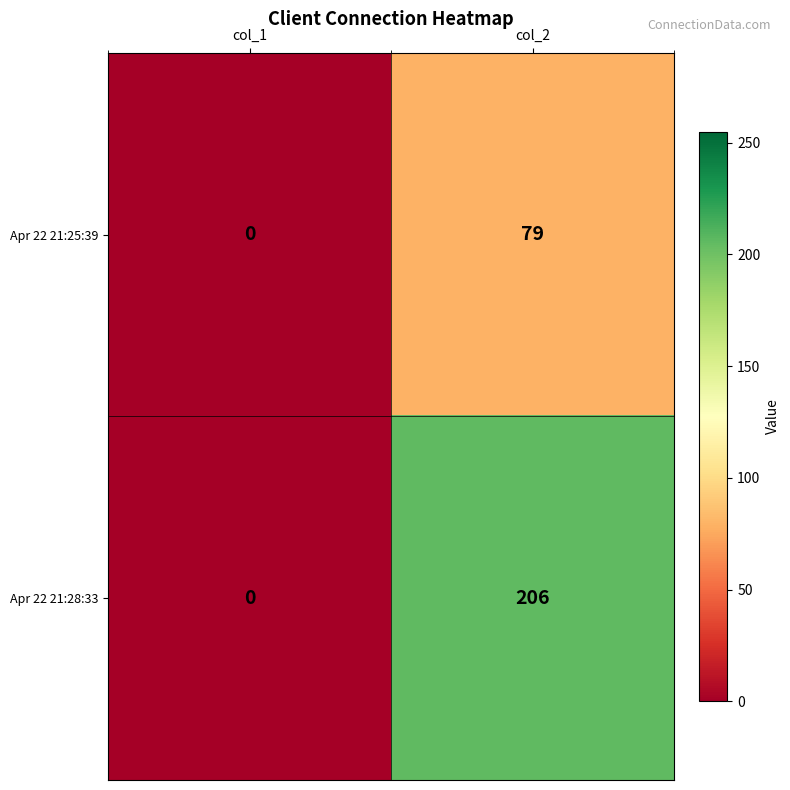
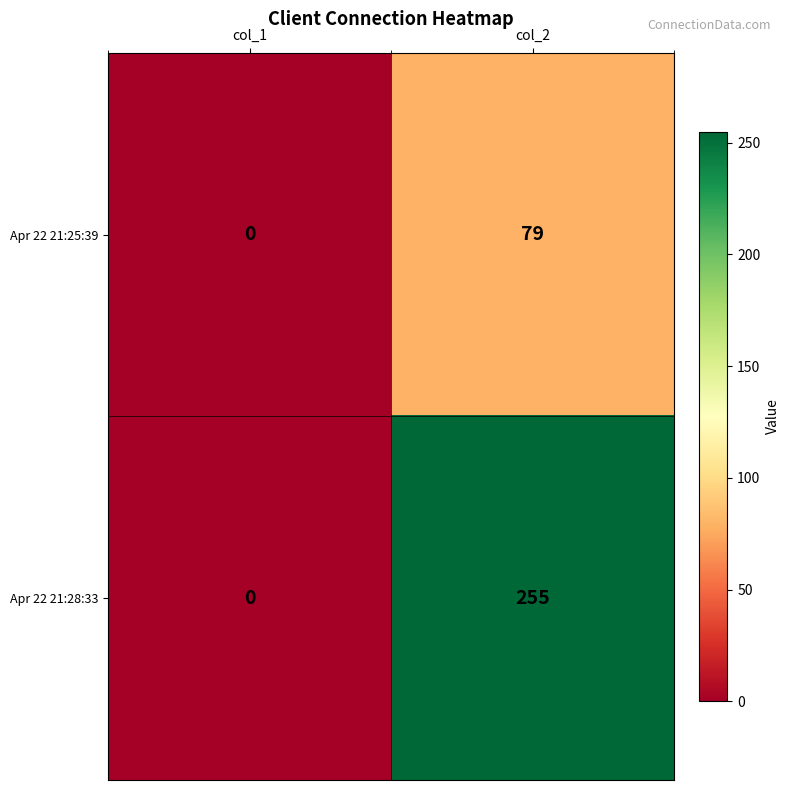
Apr 22 21:28:33, col_2: 206 -> 255
